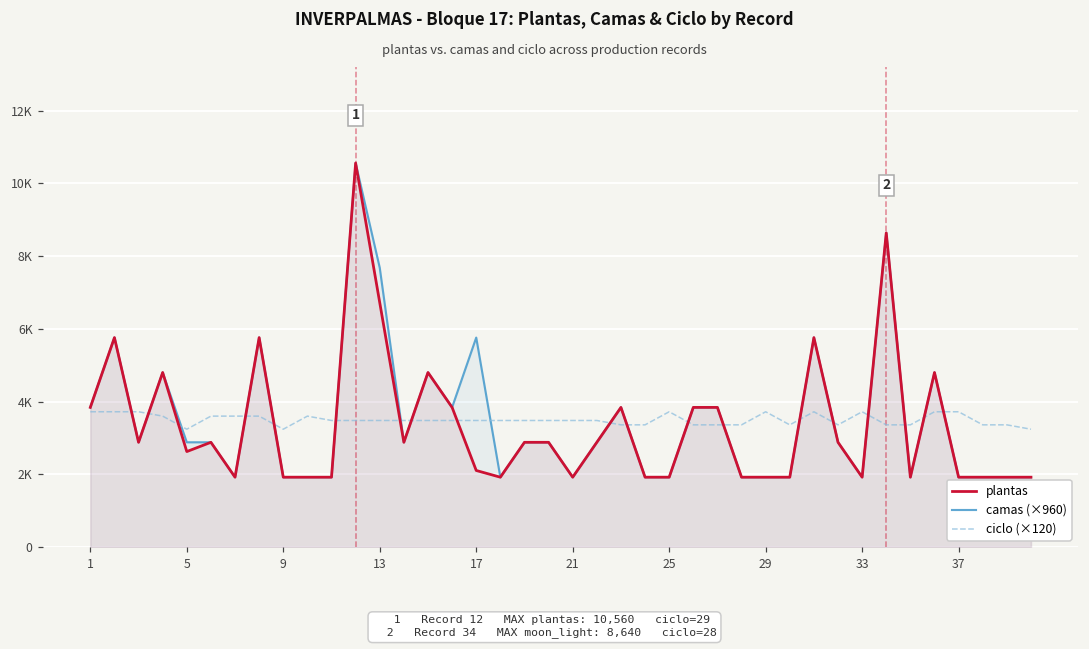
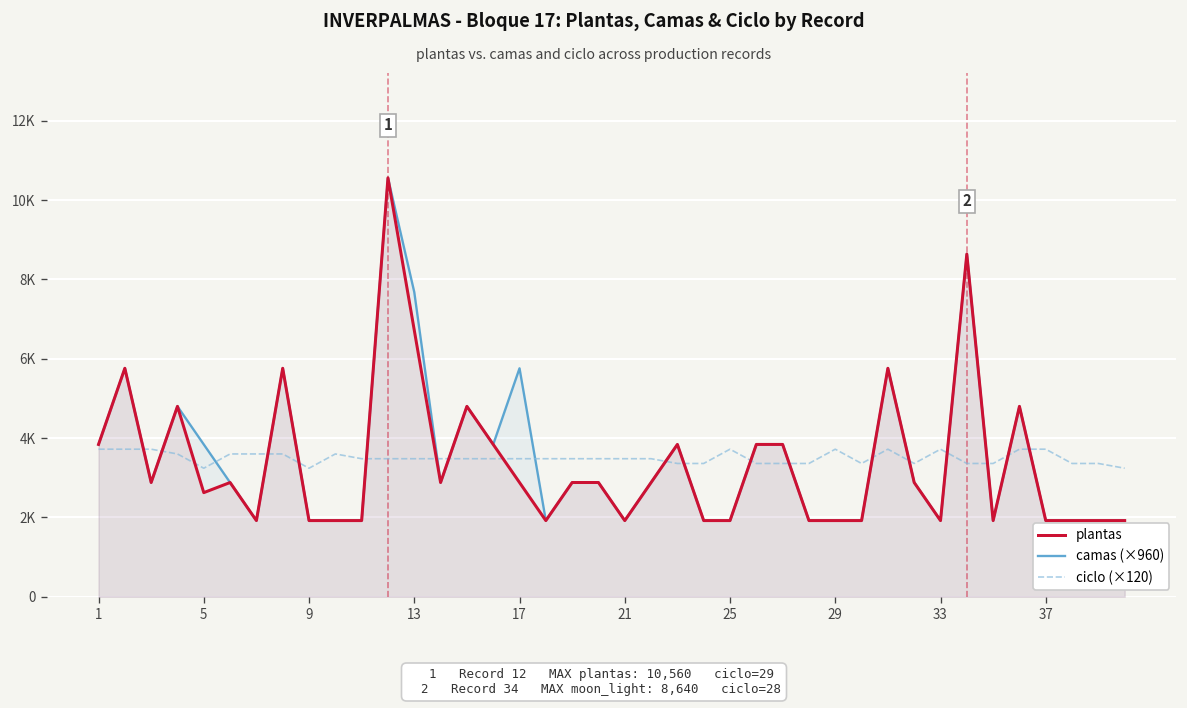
camas (×960), 5: 2900 -> 3800
plantas, 17: 2100 -> 2900
